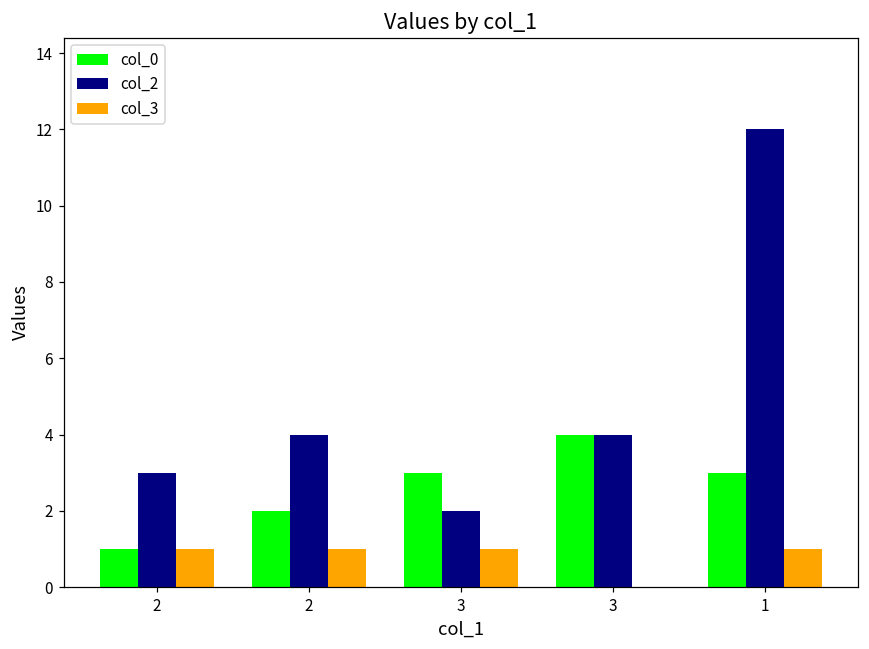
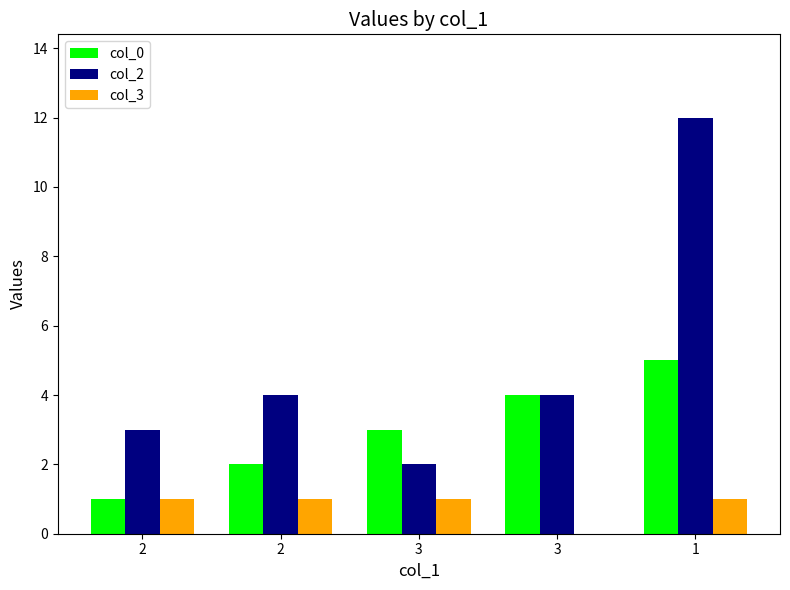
col_0, 1: 3 -> 5
